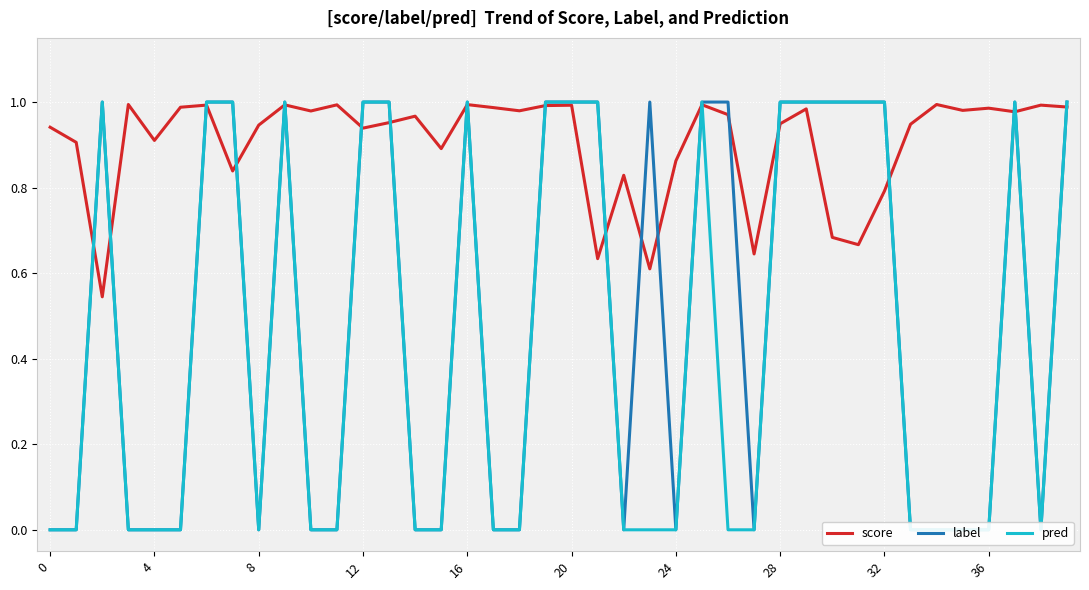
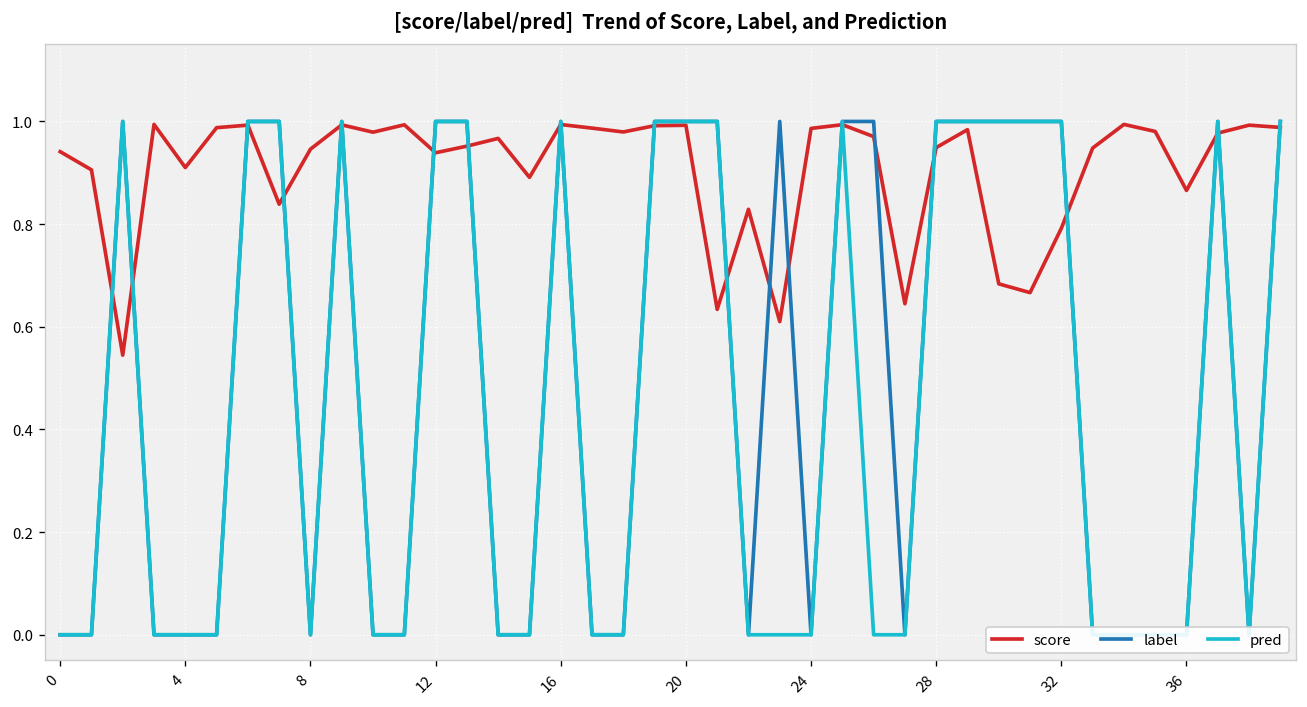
score, 24: 0.86 -> 0.99
score, 36: 0.99 -> 0.87
